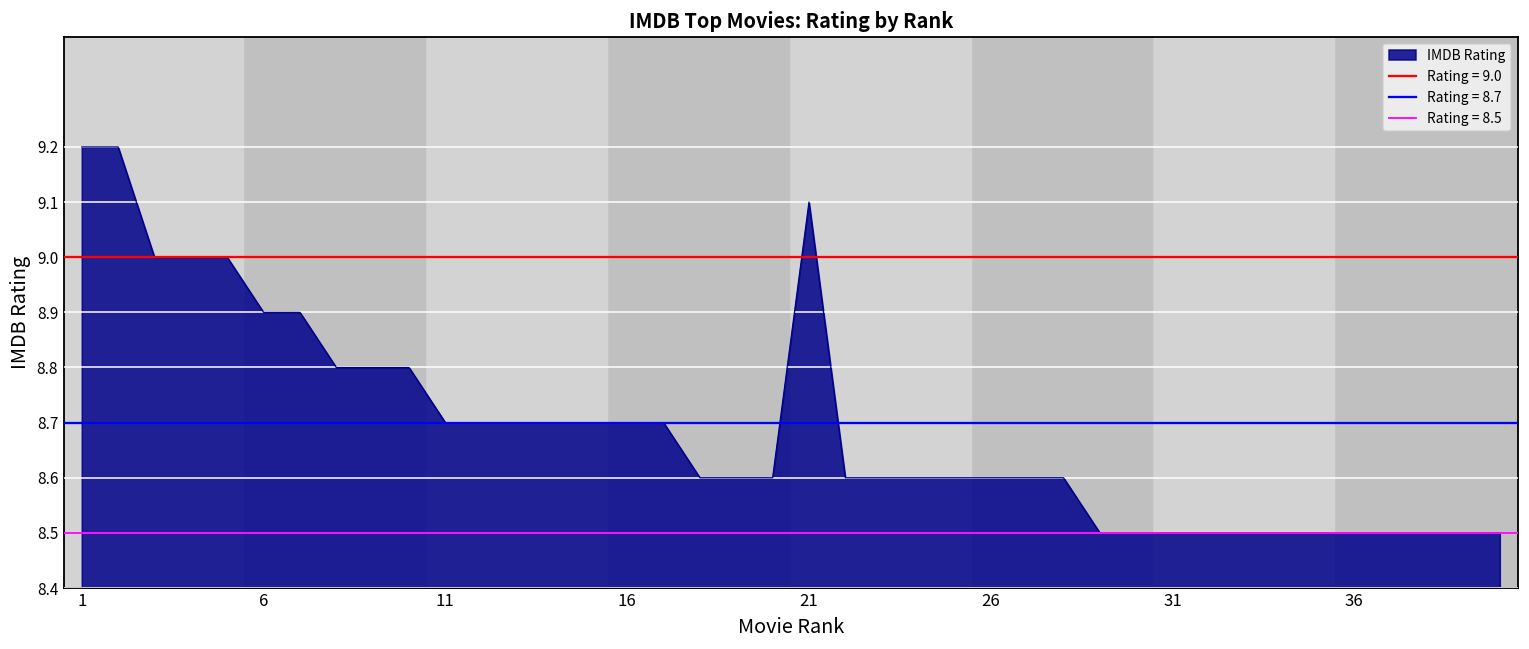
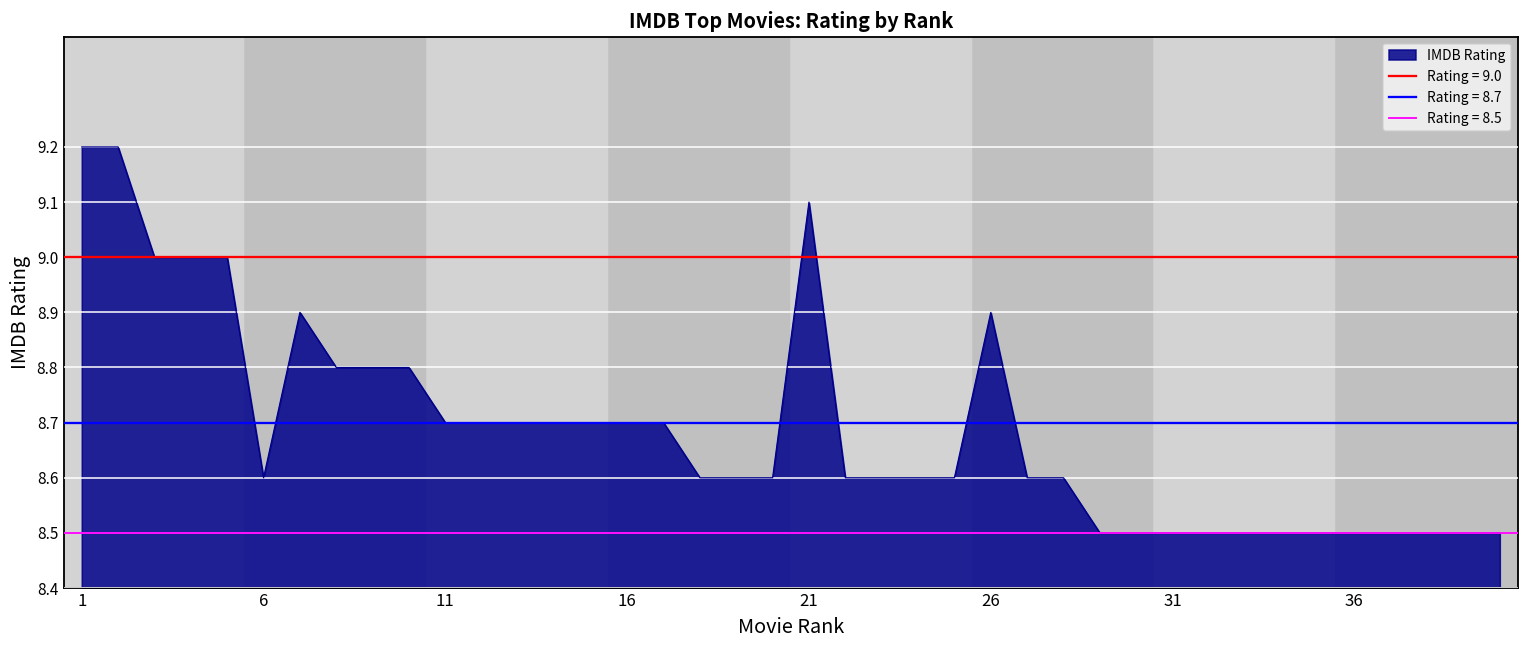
6: 8.9 -> 8.6
26: 8.6 -> 8.9
